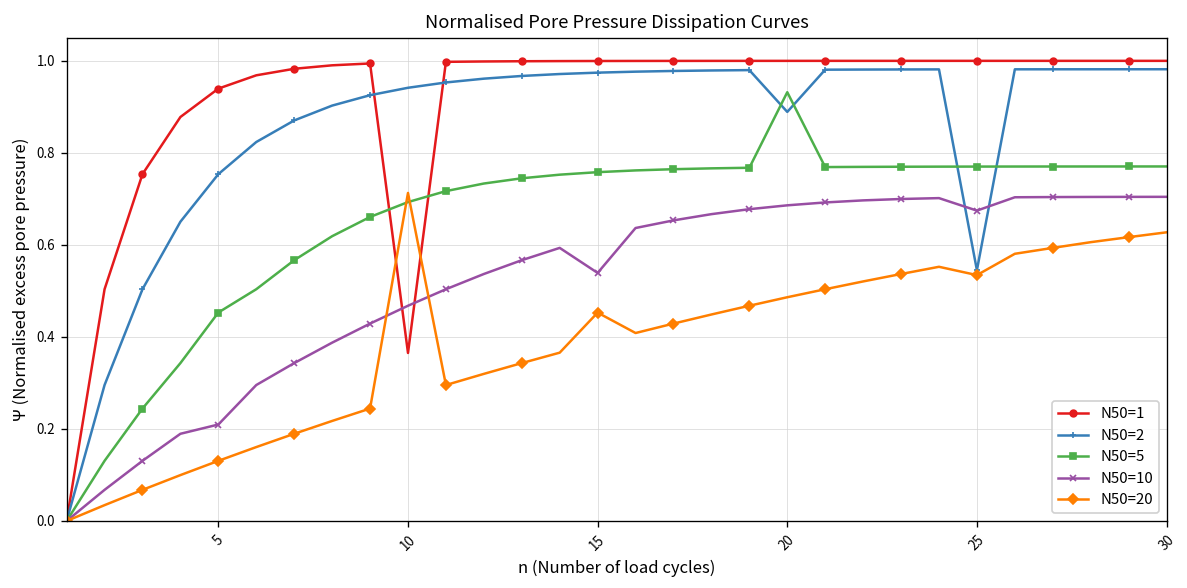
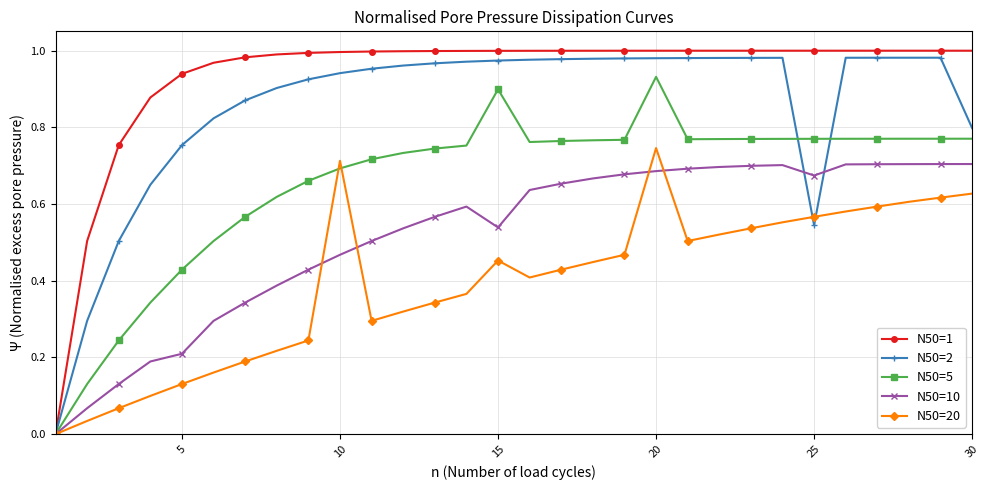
N50=5, 5: 0.45 -> 0.43
N50=1, 10: 0.36 -> 1.00
N50=5, 15: 0.76 -> 0.90
N50=2, 20: 0.89 -> 0.98
N50=20, 20: 0.49 -> 0.75
N50=20, 25: 0.53 -> 0.57
N50=2, 30: 0.98 -> 0.80
